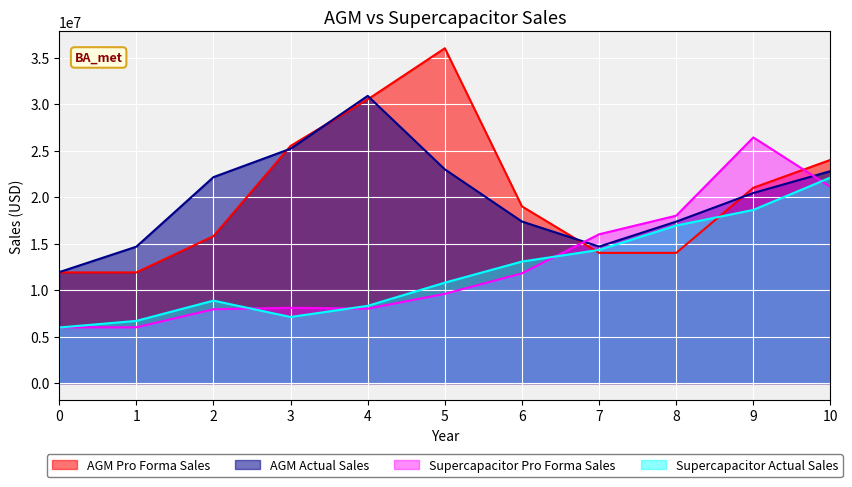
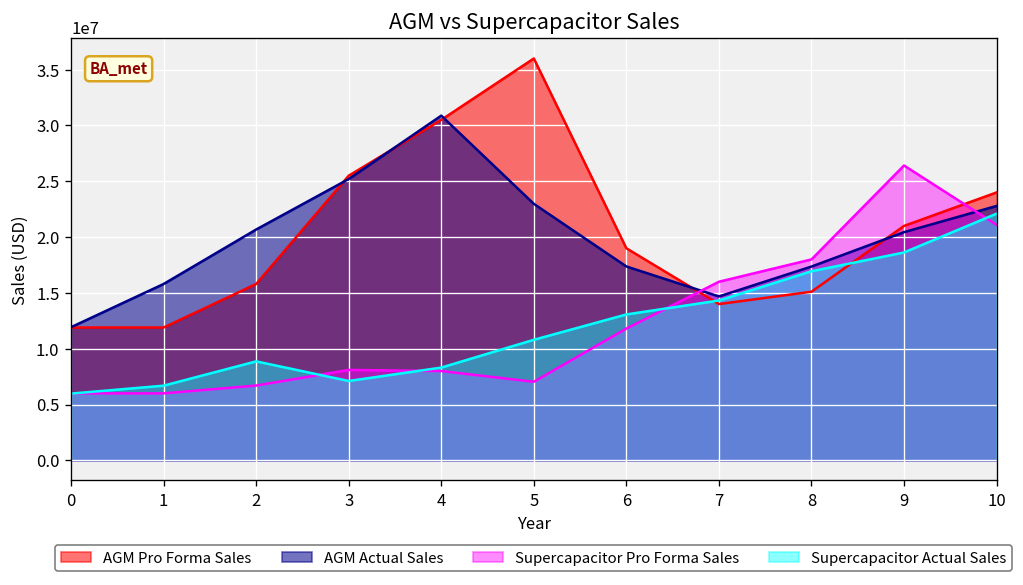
AGM Actual Sales, 1: 15000000 -> 16000000
AGM Actual Sales, 2: 22000000 -> 21000000
Supercapacitor Pro Forma Sales, 2: 8000000 -> 7000000
Supercapacitor Pro Forma Sales, 5: 10000000 -> 7000000
AGM Pro Forma Sales, 8: 14000000 -> 15000000
